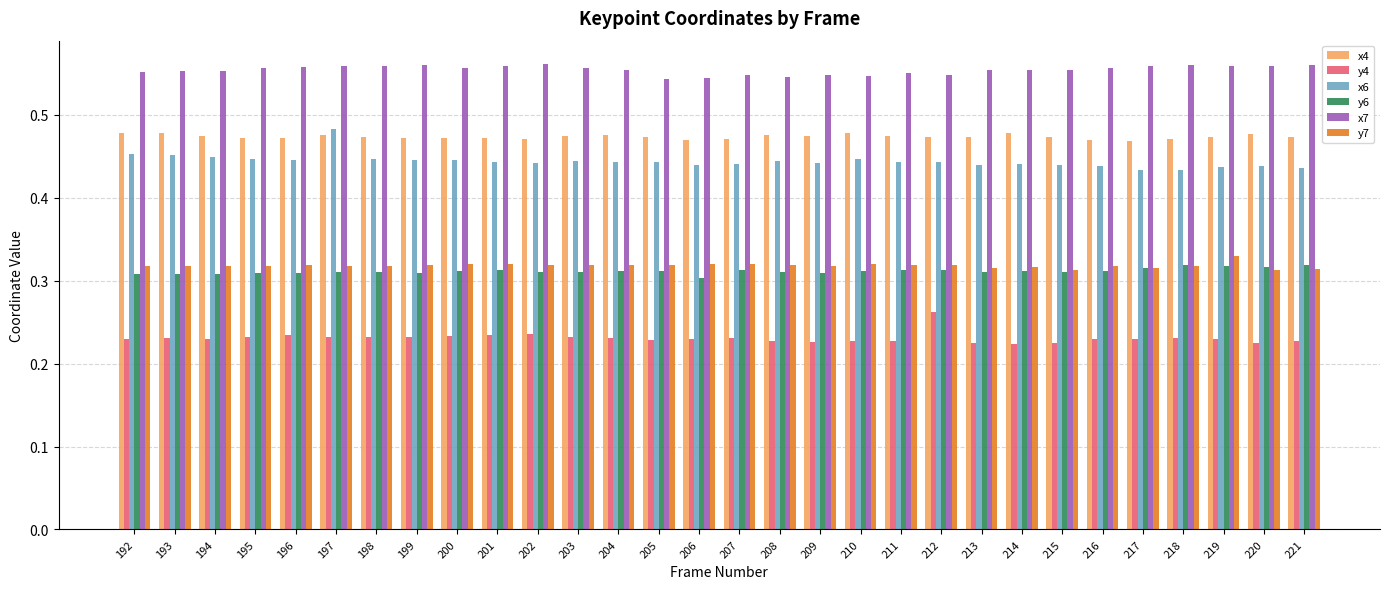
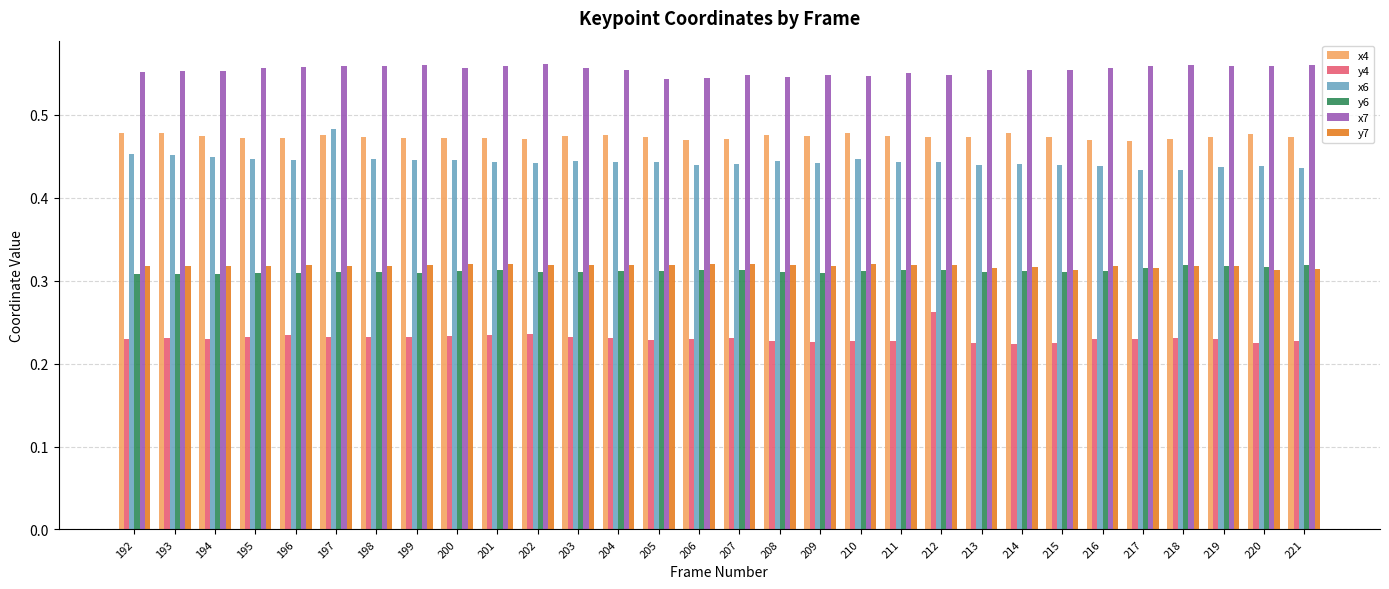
y6, 206: 0.30 -> 0.31
y7, 219: 0.33 -> 0.32
